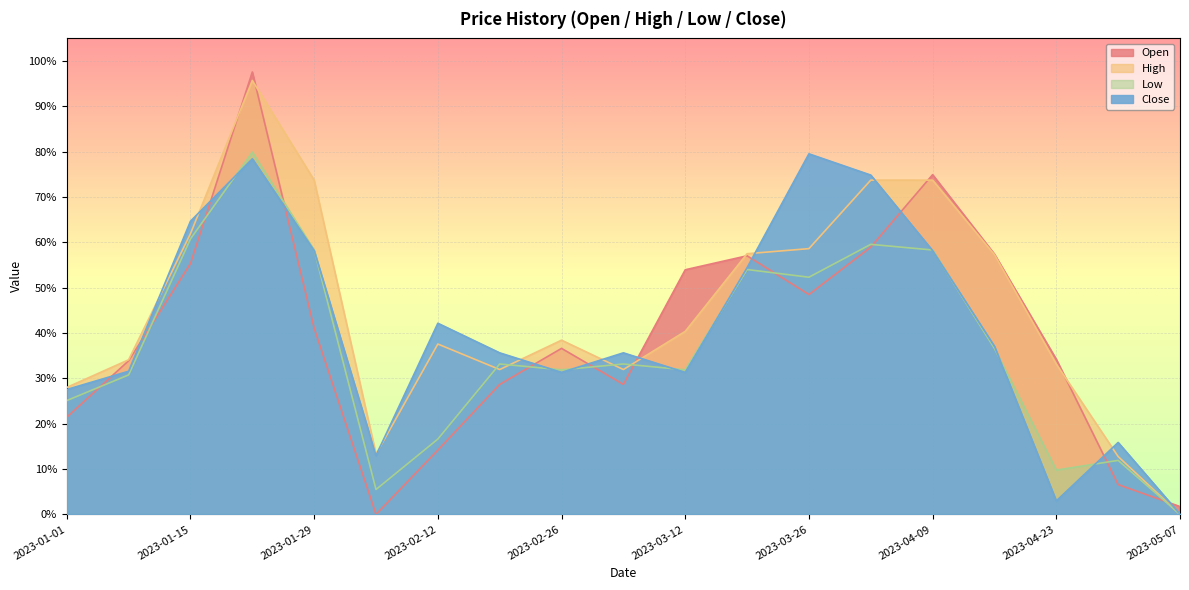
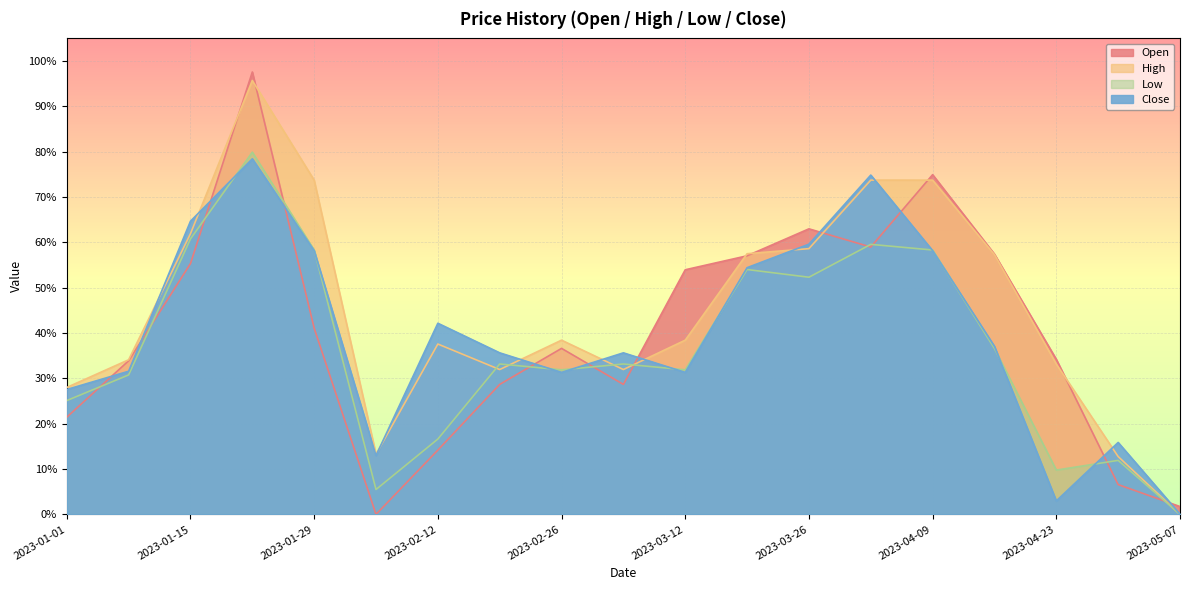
High, 2023-03-12: 40% -> 38%
Open, 2023-03-26: 48% -> 63%
Close, 2023-03-26: 80% -> 60%
